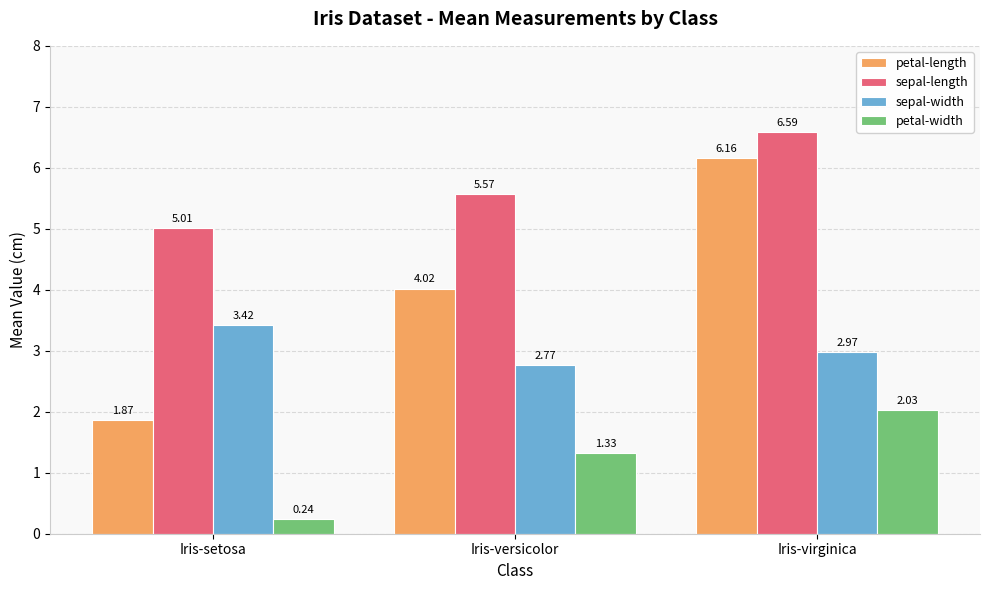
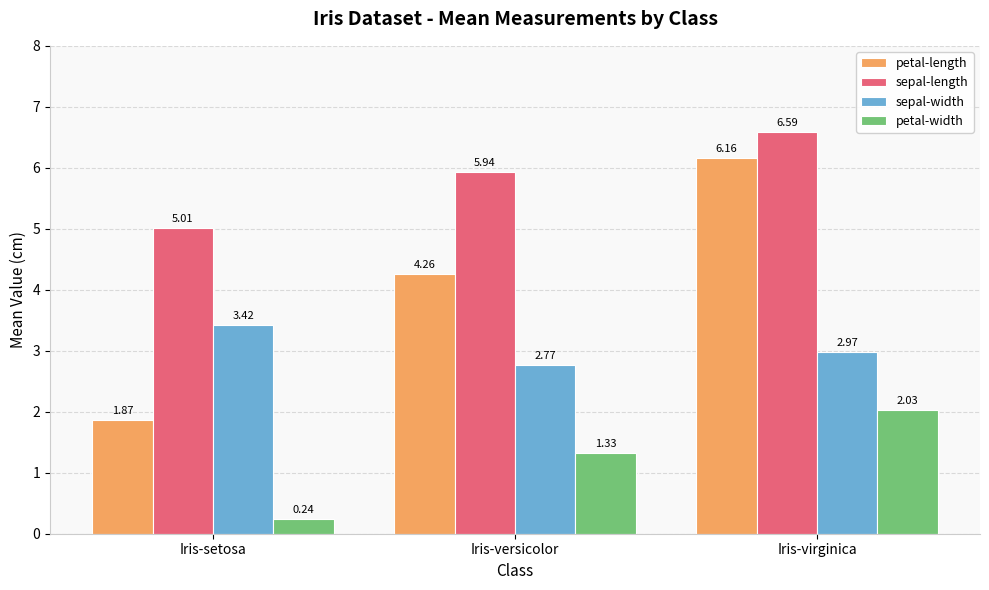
petal-length, Iris-versicolor: 4.02 -> 4.26
sepal-length, Iris-versicolor: 5.57 -> 5.94
